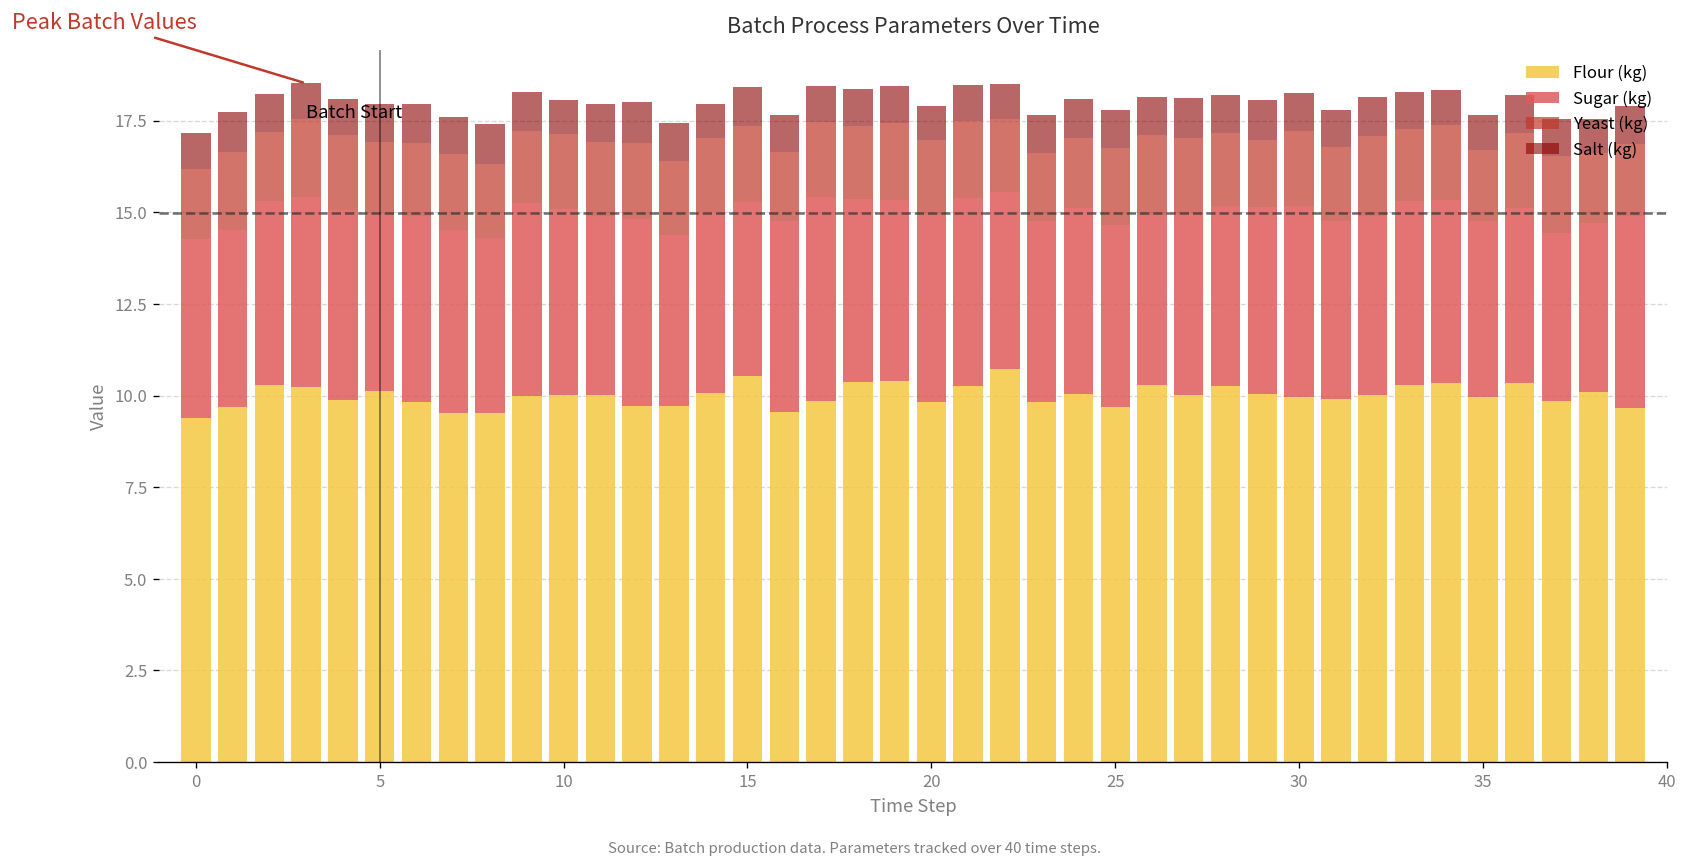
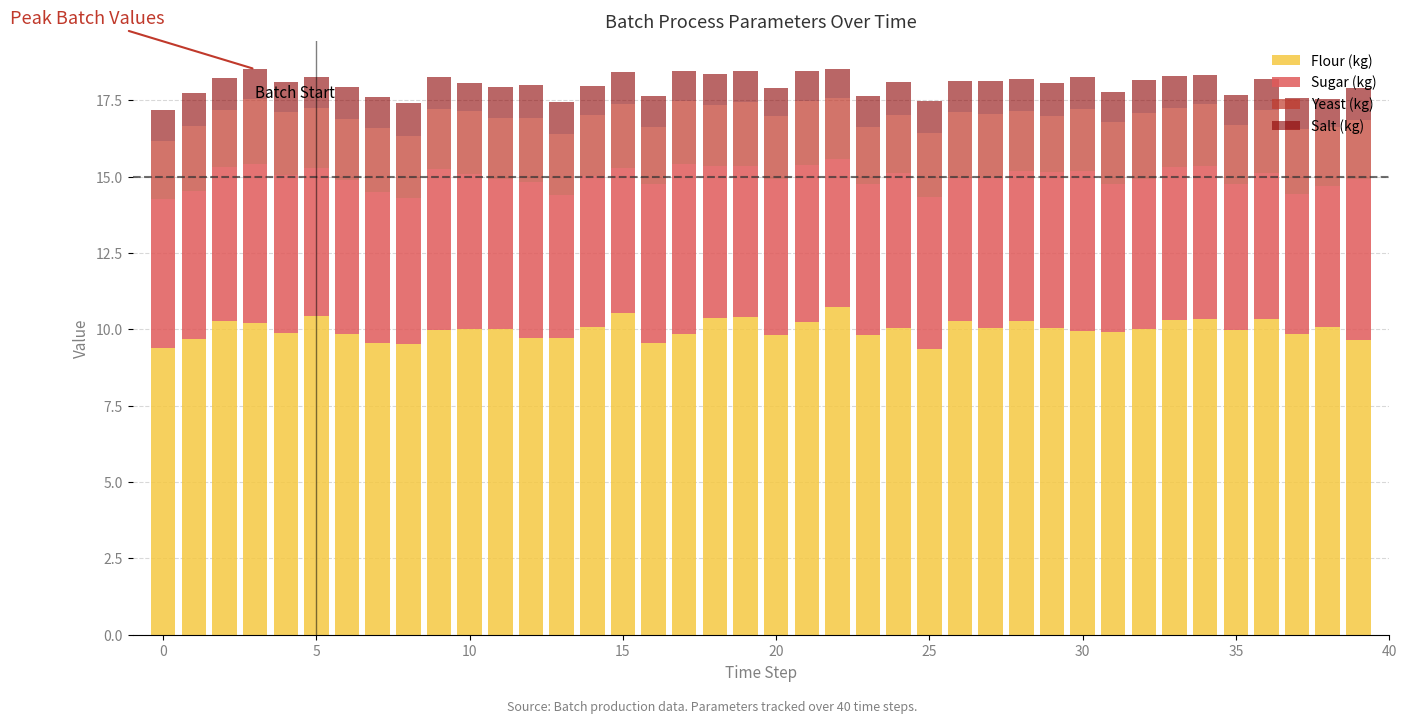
Flour (kg), 5: 10.1 -> 10.4
Flour (kg), 25: 9.7 -> 9.4
